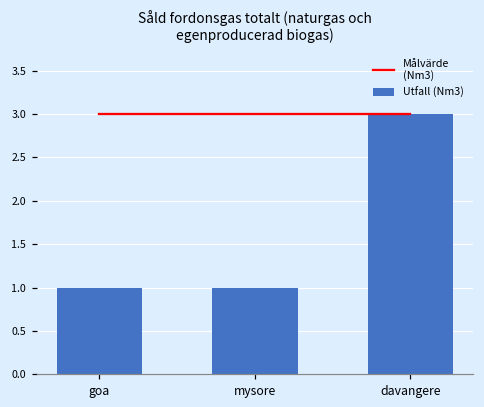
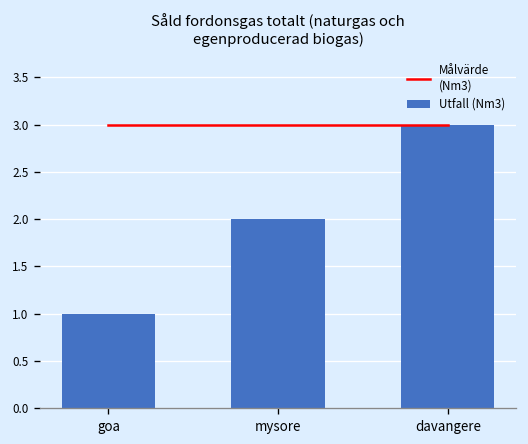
Utfall (Nm3), mysore: 1 -> 2
